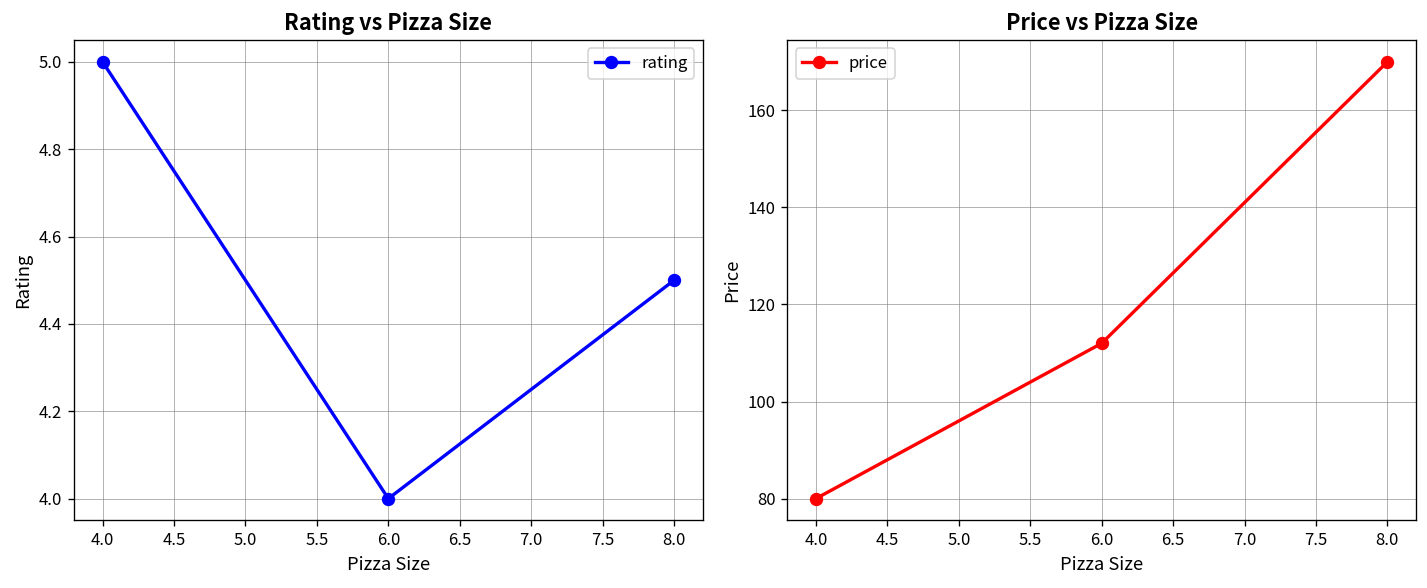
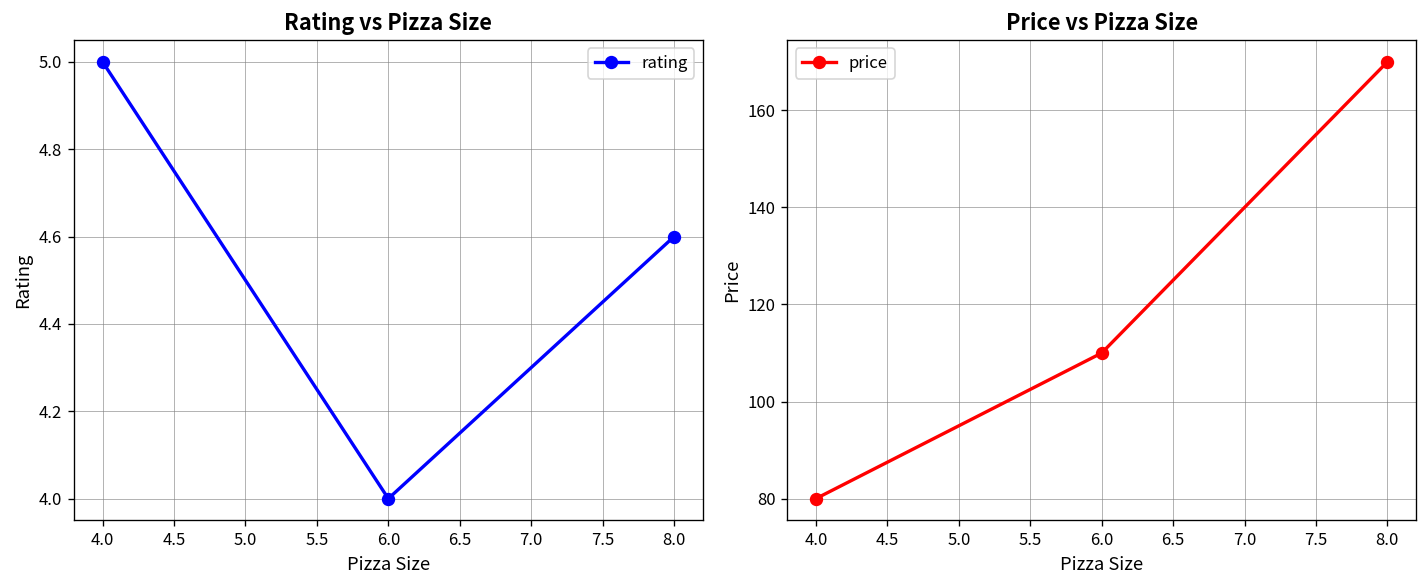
Rating vs Pizza Size, 8.0: 4.5 -> 4.6
Price vs Pizza Size, 6.0: 112 -> 110
